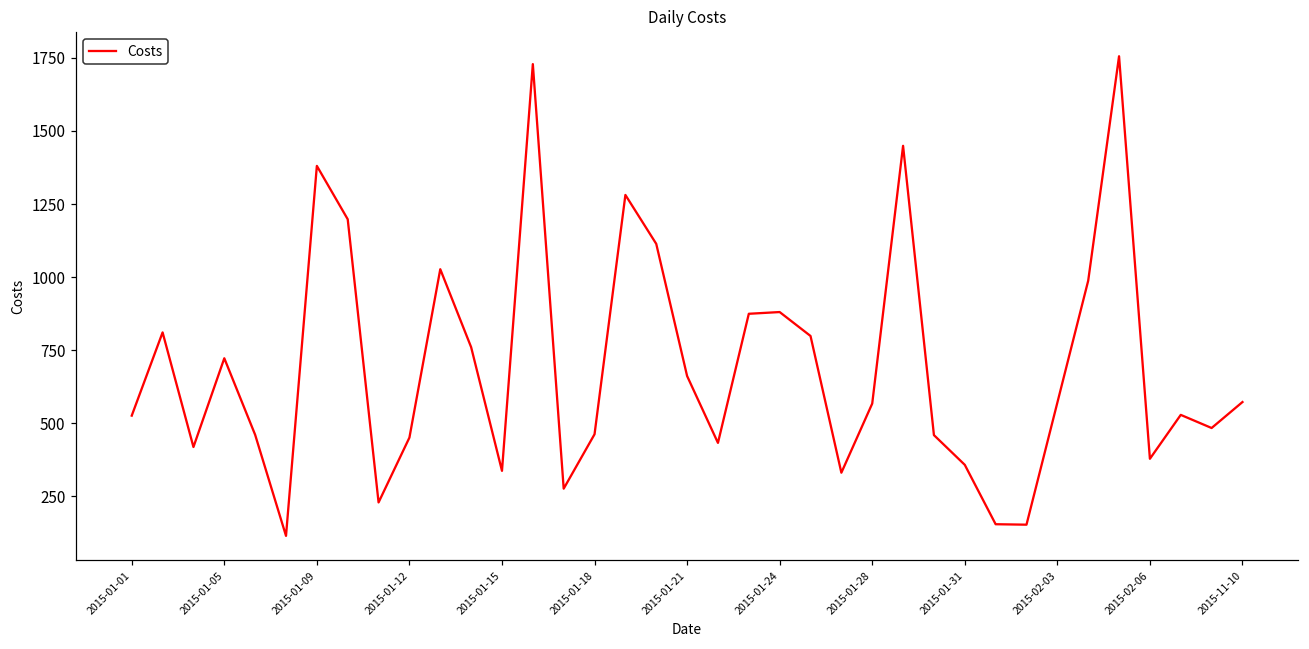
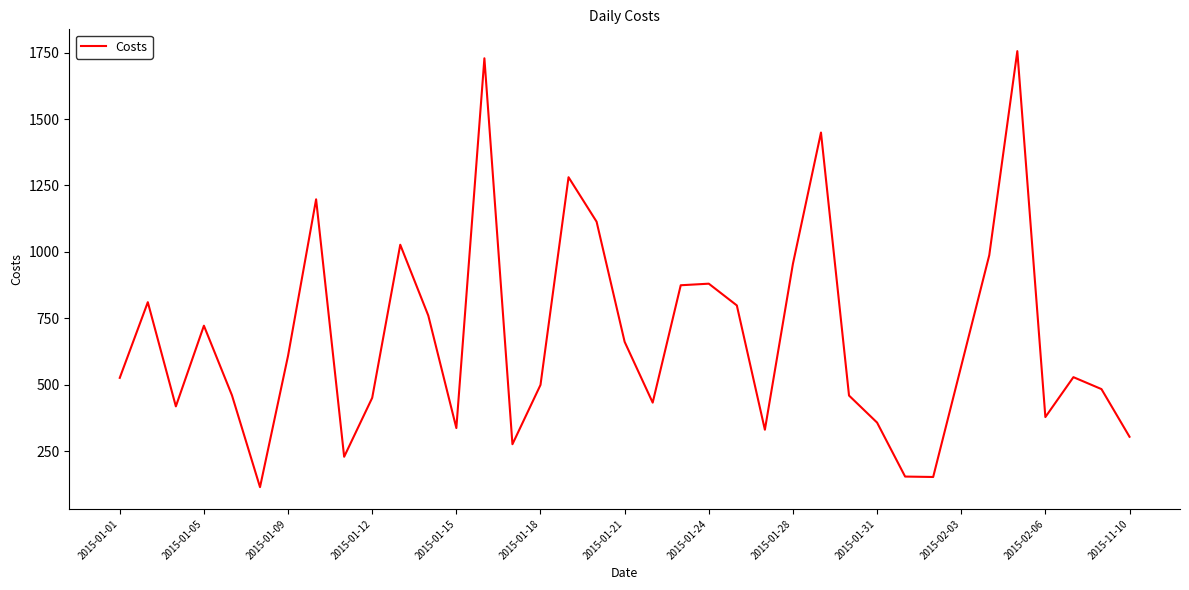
2015-01-09: 1380 -> 610
2015-01-18: 460 -> 500
2015-01-28: 570 -> 960
2015-11-10: 570 -> 300
